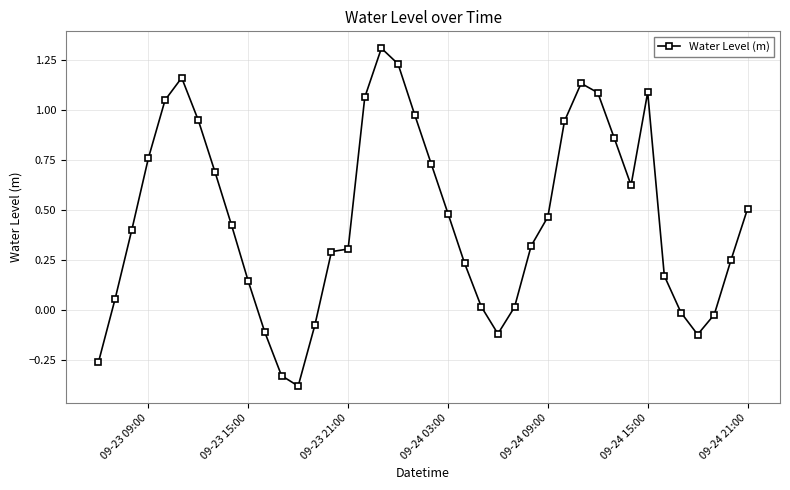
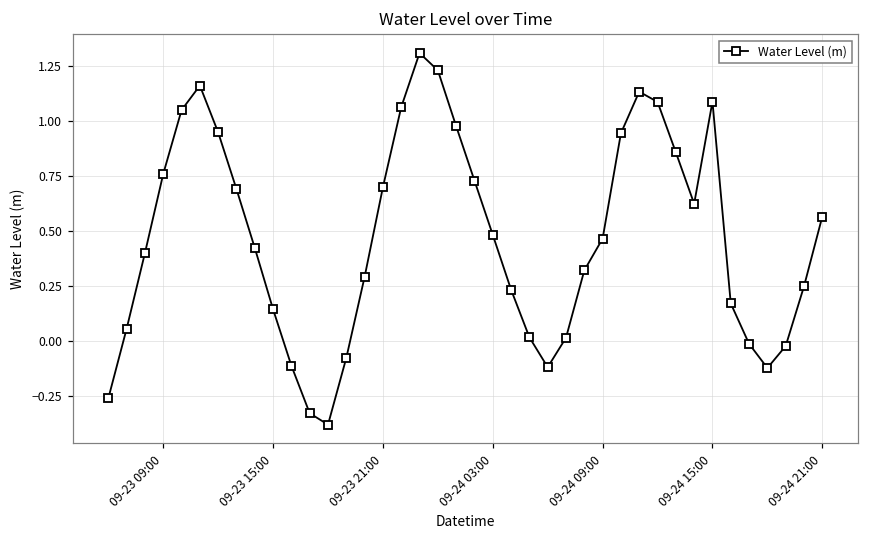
09-23 21:00: 0.30 -> 0.70
09-24 21:00: 0.50 -> 0.56
